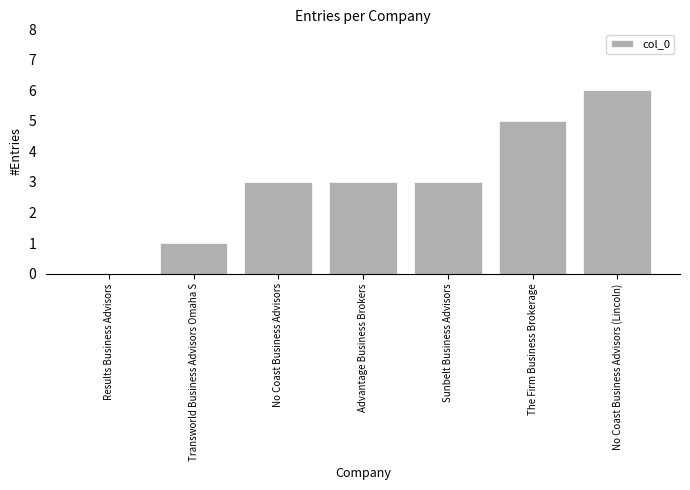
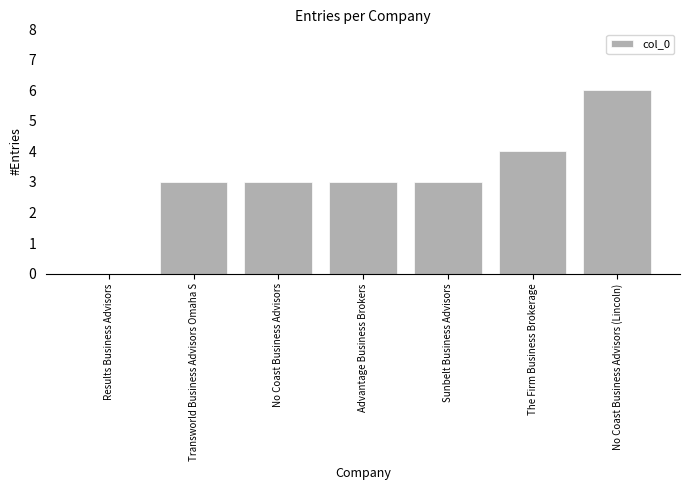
Transworld Business Advisors Omaha S: 1 -> 3
The Firm Business Brokerage: 5 -> 4
